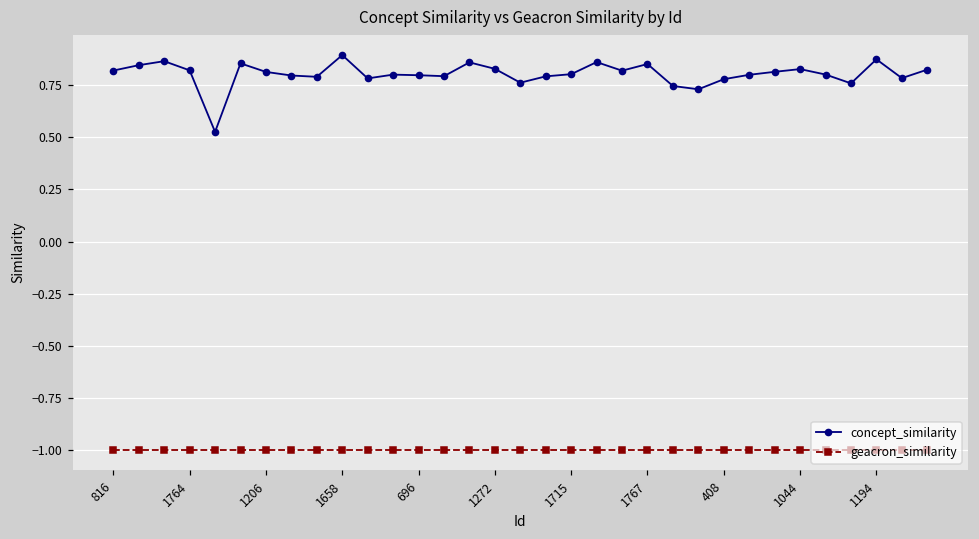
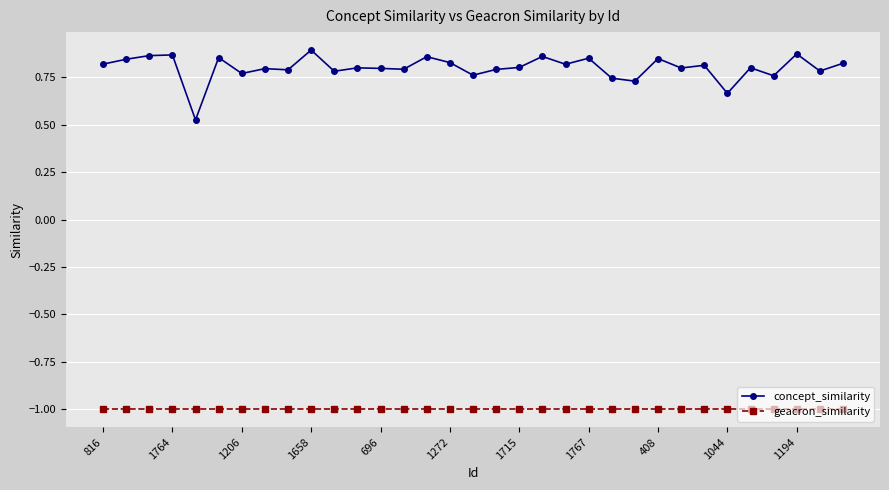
concept_similarity, 1764: 0.82 -> 0.87
concept_similarity, 1206: 0.81 -> 0.77
concept_similarity, 408: 0.78 -> 0.85
concept_similarity, 1044: 0.83 -> 0.67
